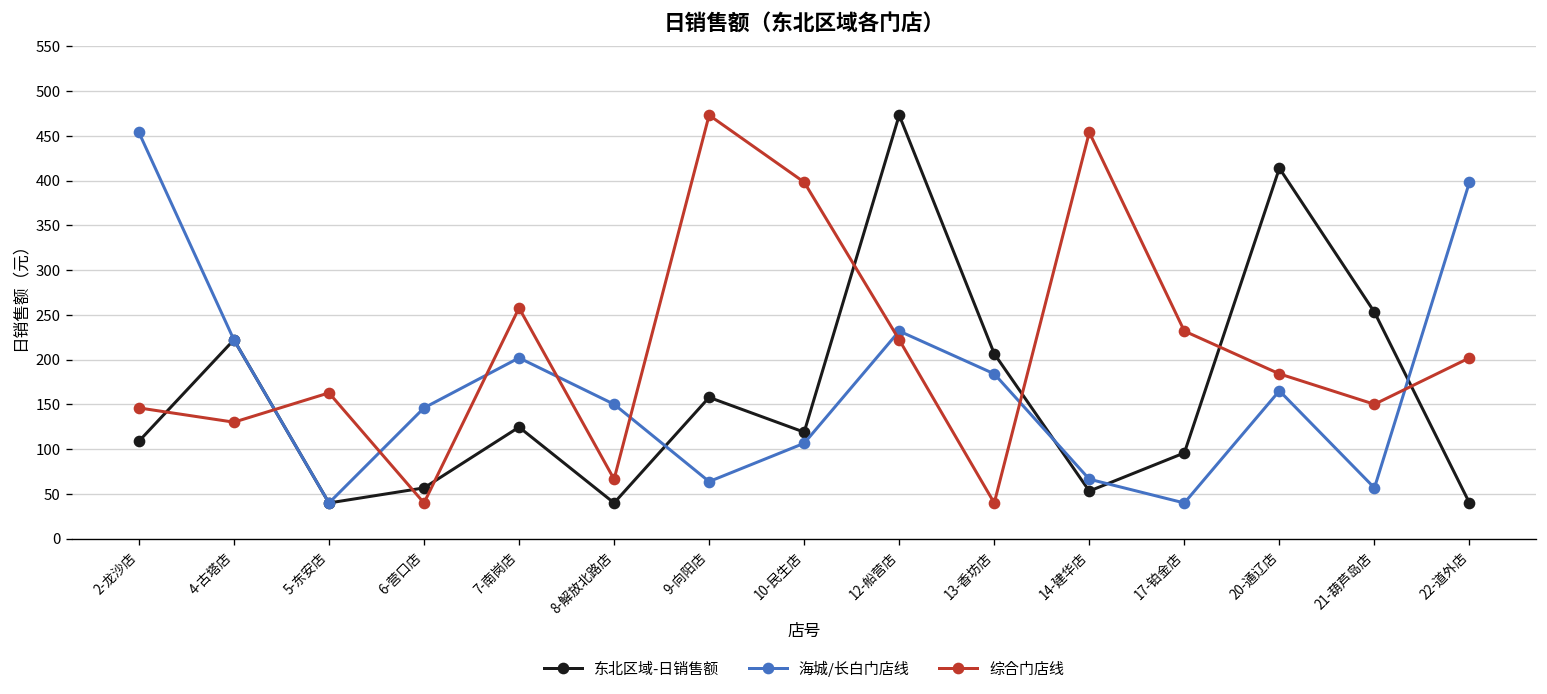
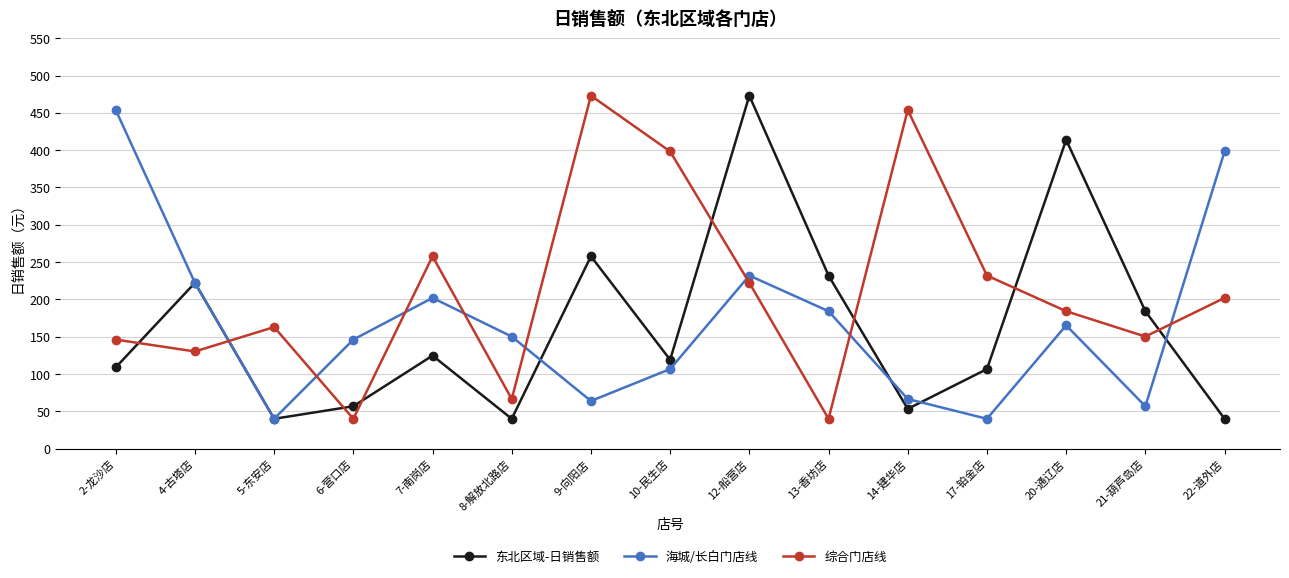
东北区域-日销售额, 9-向阳店: 160 -> 260
东北区域-日销售额, 13-香坊店: 210 -> 230
东北区域-日销售额, 17-铂金店: 100 -> 110
东北区域-日销售额, 21-葫芦岛店: 250 -> 180
